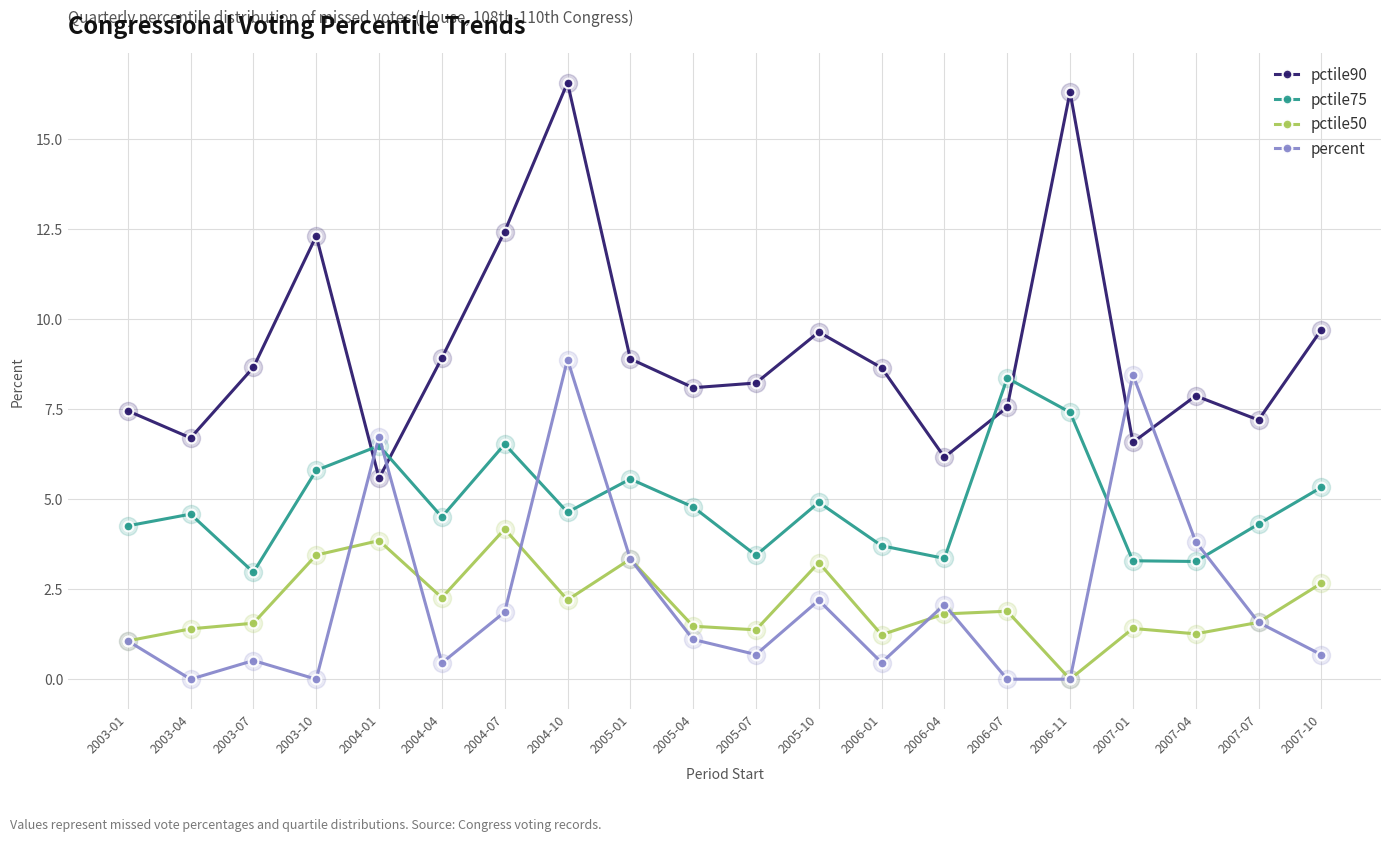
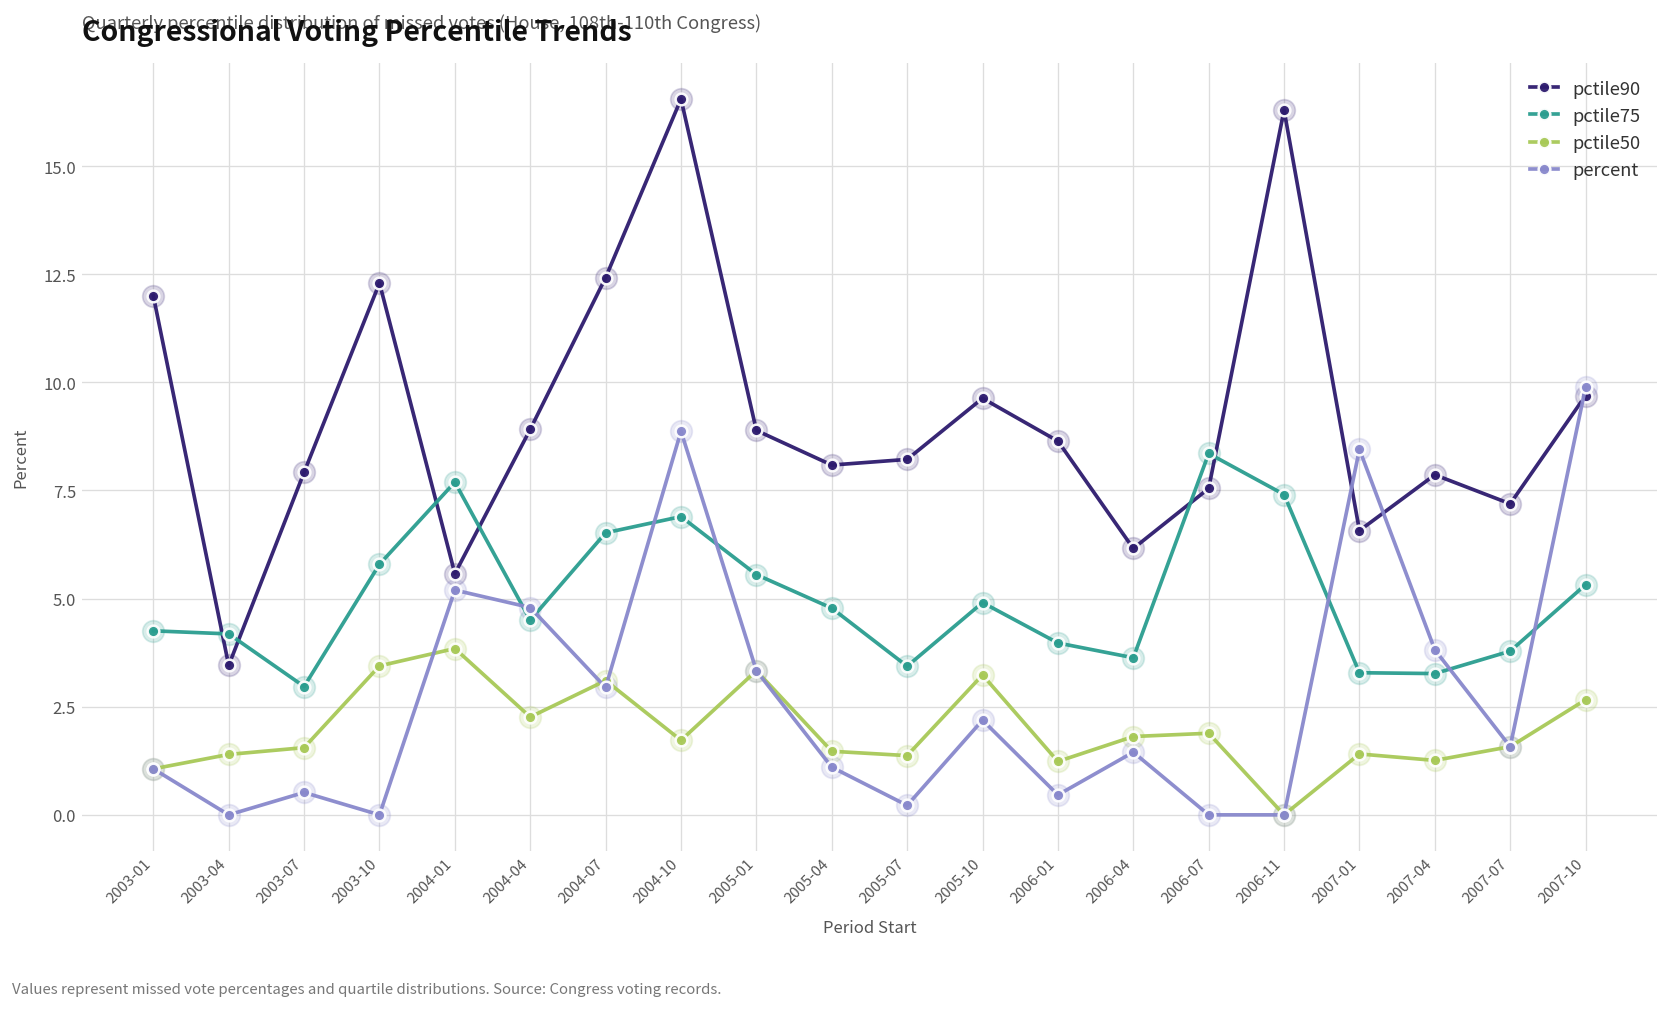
pctile90, 2003-01: 7.4 -> 12.0
pctile90, 2003-04: 6.7 -> 3.5
pctile75, 2003-04: 4.6 -> 4.2
pctile90, 2003-07: 8.7 -> 7.9
pctile75, 2004-01: 6.5 -> 7.7
percent, 2004-01: 6.7 -> 5.2
percent, 2004-04: 0.5 -> 4.8
pctile50, 2004-07: 4.2 -> 3.1
percent, 2004-07: 1.9 -> 2.9
pctile75, 2004-10: 4.6 -> 6.9
pctile50, 2004-10: 2.2 -> 1.7
percent, 2005-07: 0.7 -> 0.2
pctile75, 2006-01: 3.7 -> 4.0
pctile75, 2006-04: 3.4 -> 3.6
percent, 2006-04: 2.1 -> 1.4
pctile75, 2007-07: 4.3 -> 3.8
percent, 2007-10: 0.7 -> 9.9
